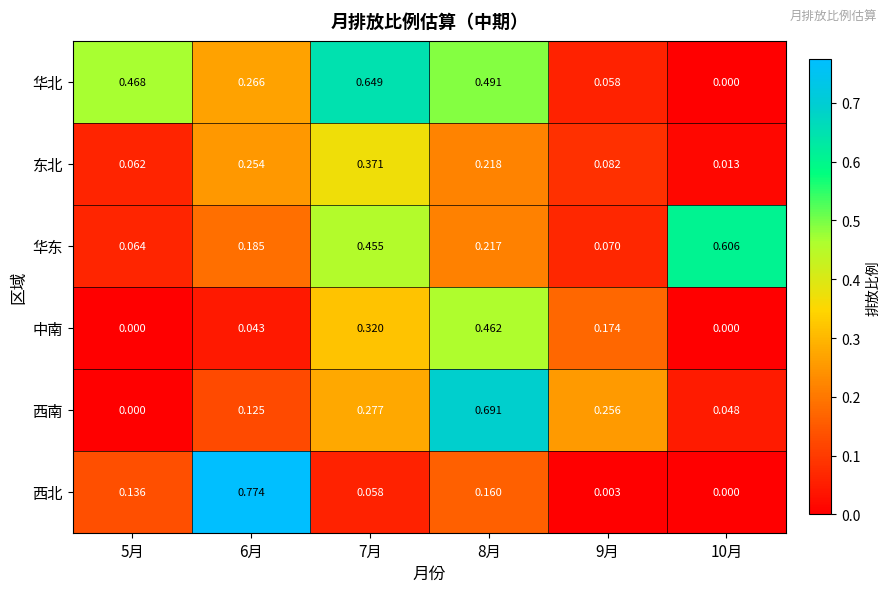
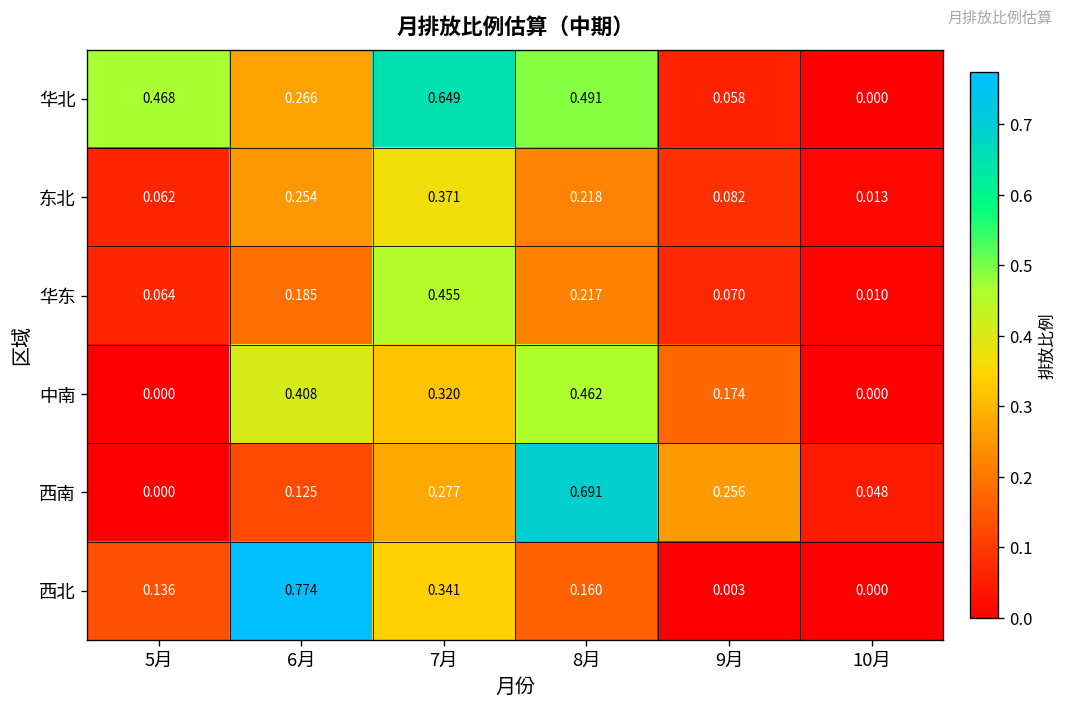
华东, 10月: 0.606 -> 0.010
中南, 6月: 0.043 -> 0.408
西北, 7月: 0.058 -> 0.341
